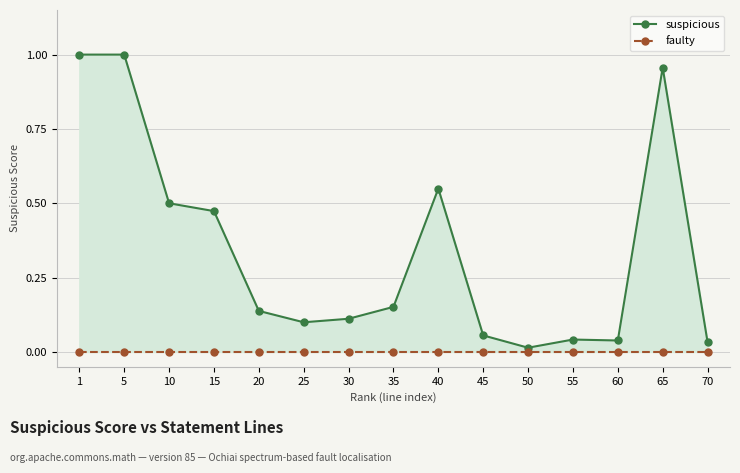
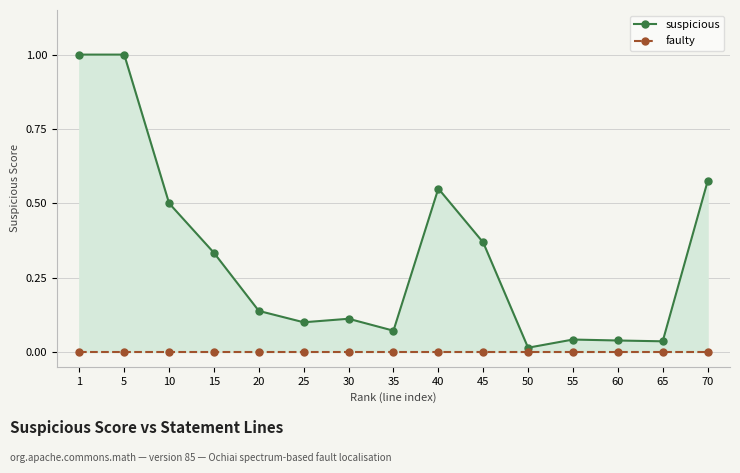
suspicious, 15: 0.47 -> 0.33
suspicious, 35: 0.15 -> 0.07
suspicious, 45: 0.06 -> 0.37
suspicious, 65: 0.96 -> 0.04
suspicious, 70: 0.03 -> 0.57
